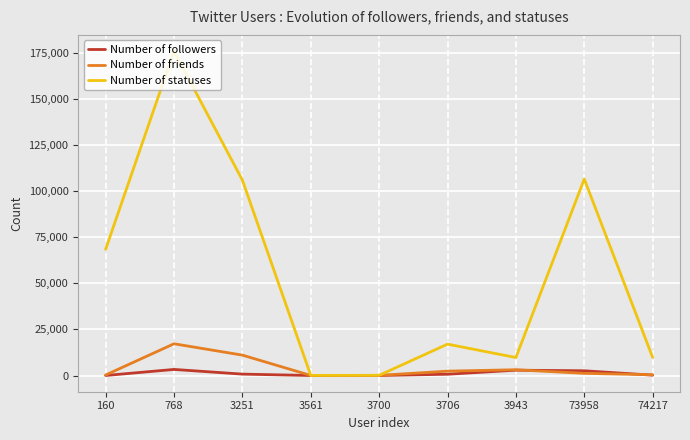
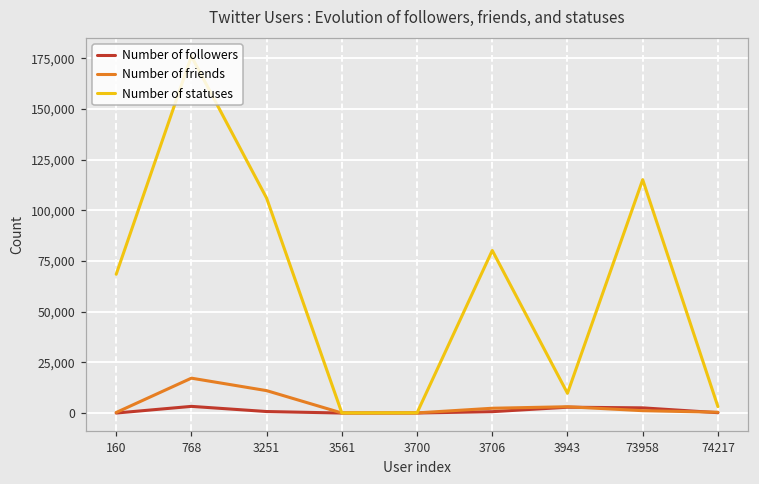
Number of statuses, 3706: 17,000 -> 80,000
Number of statuses, 73958: 107,000 -> 115,000
Number of statuses, 74217: 10,000 -> 3,000
